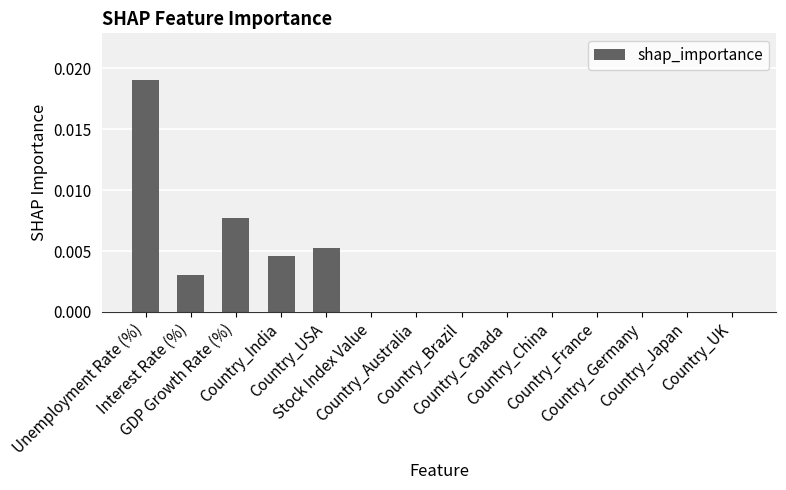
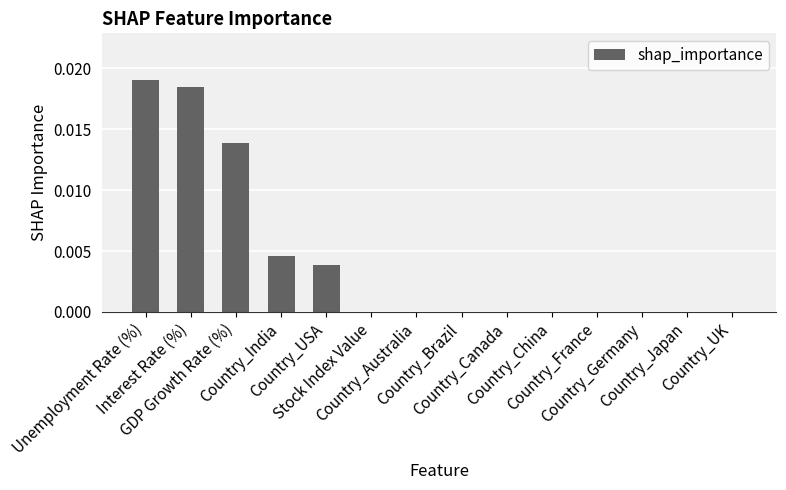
Interest Rate (%): 0.0031 -> 0.0185
GDP Growth Rate (%): 0.0077 -> 0.0138
Country_USA: 0.0053 -> 0.0039
